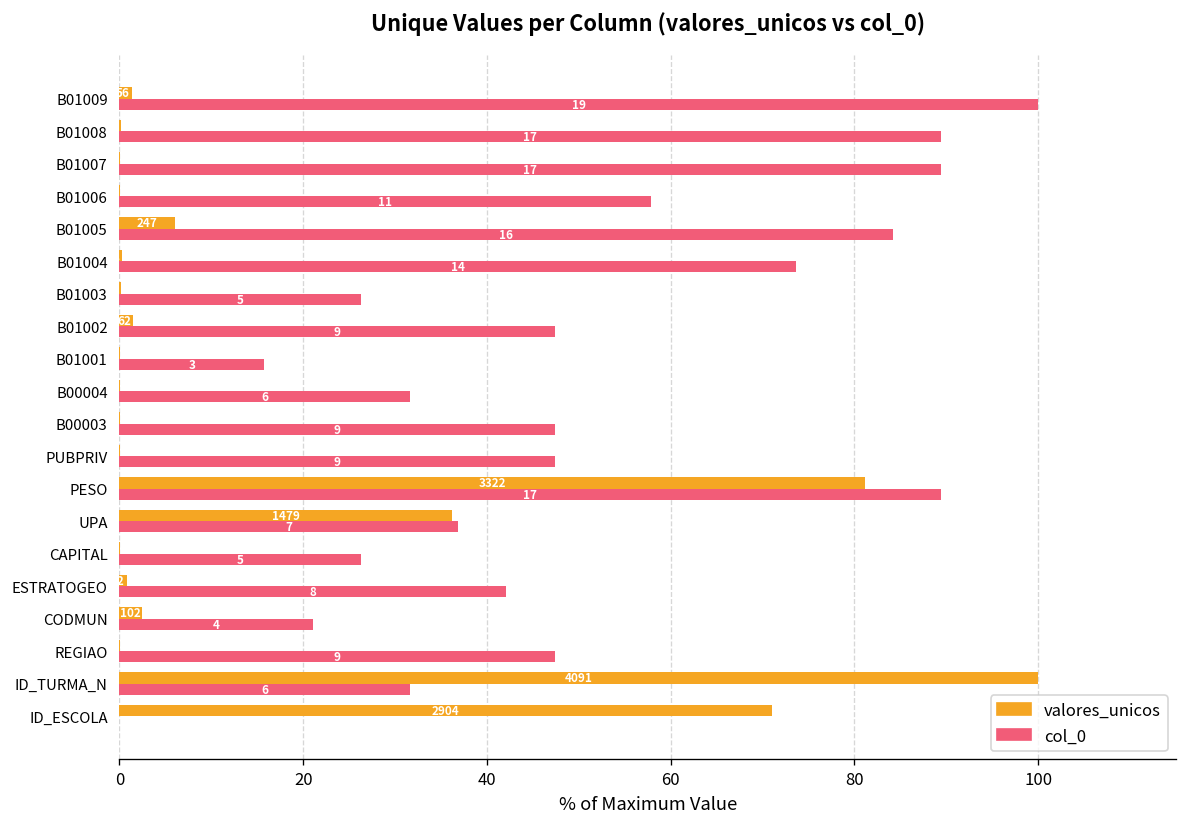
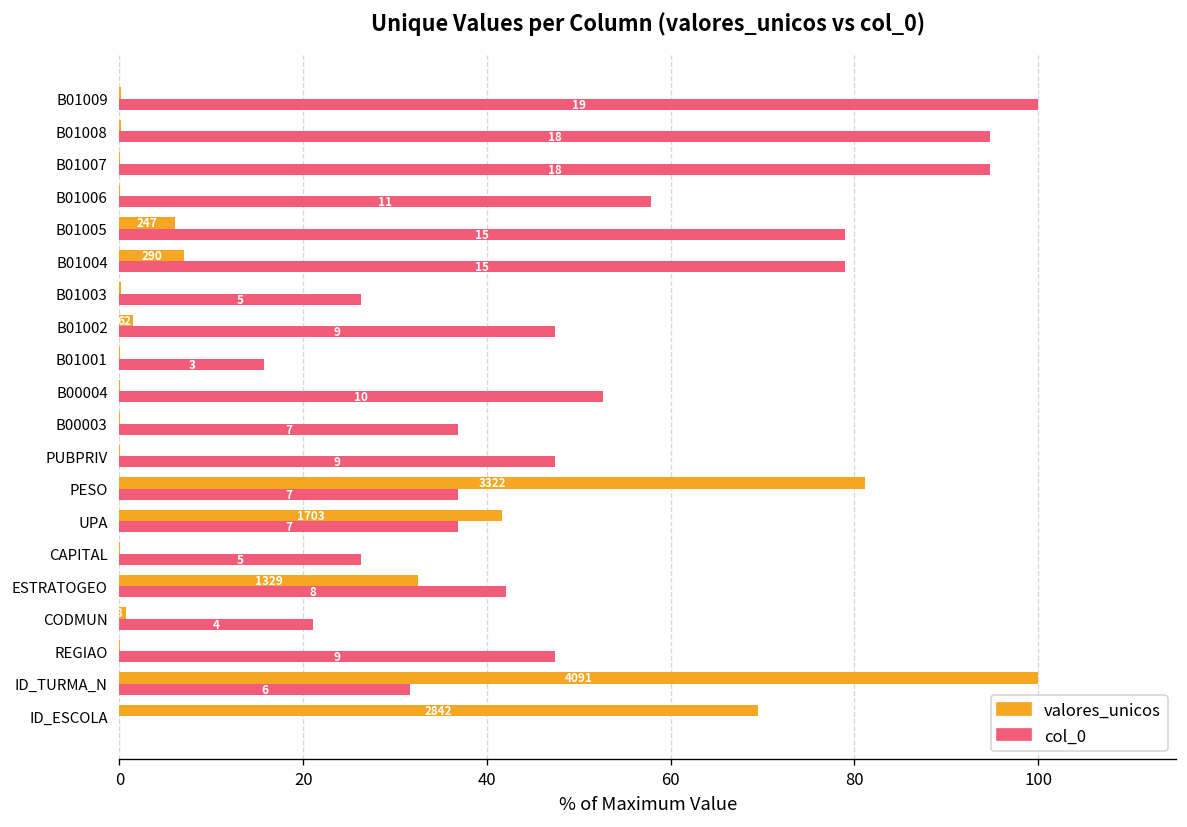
valores_unicos, B01009: 1 -> 0
col_0, B01008: 17 -> 18
col_0, B01007: 17 -> 18
col_0, B01005: 16 -> 15
valores_unicos, B01004: 0 -> 7
col_0, B01004: 14 -> 15
col_0, B00004: 6 -> 10
col_0, B00003: 9 -> 7
col_0, PESO: 17 -> 7
valores_unicos, UPA: 1479 -> 1703
valores_unicos, ESTRATOGEO: 1 -> 32
valores_unicos, CODMUN: 2 -> 1
valores_unicos, ID_ESCOLA: 2904 -> 2842
